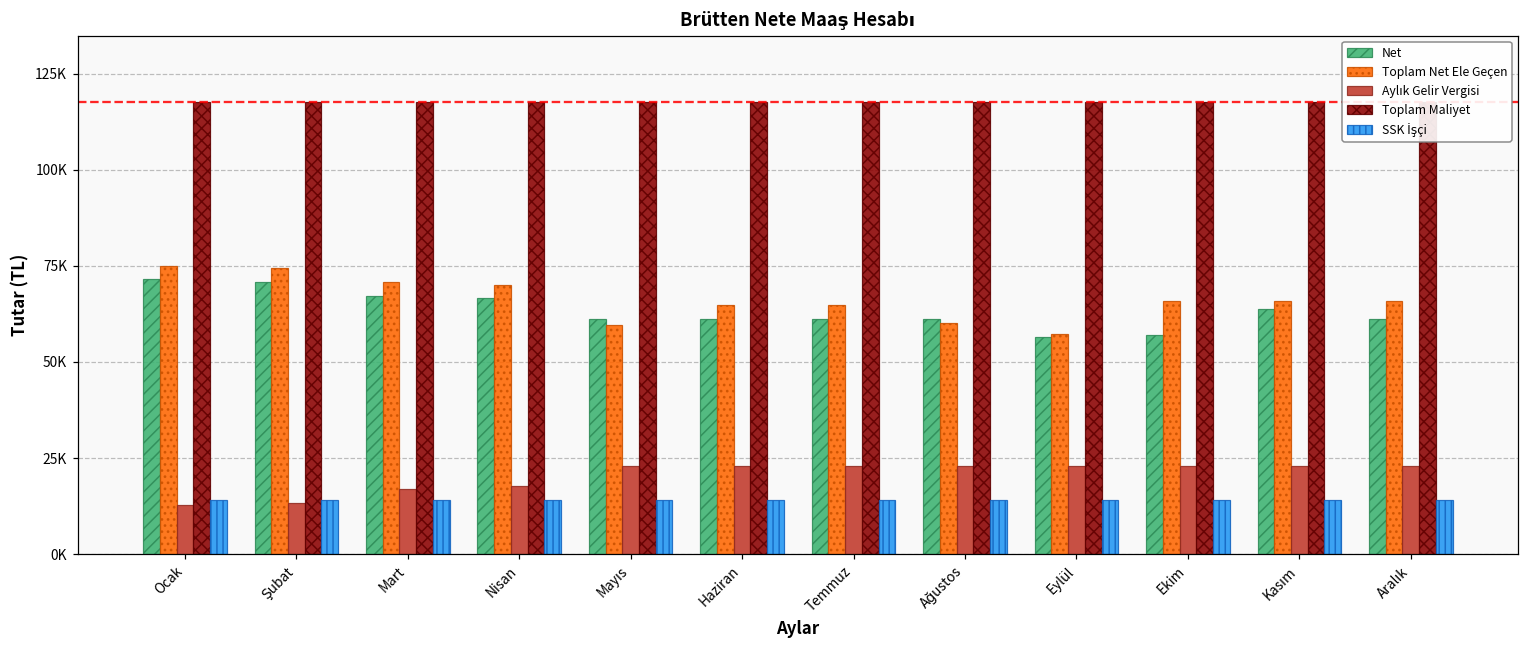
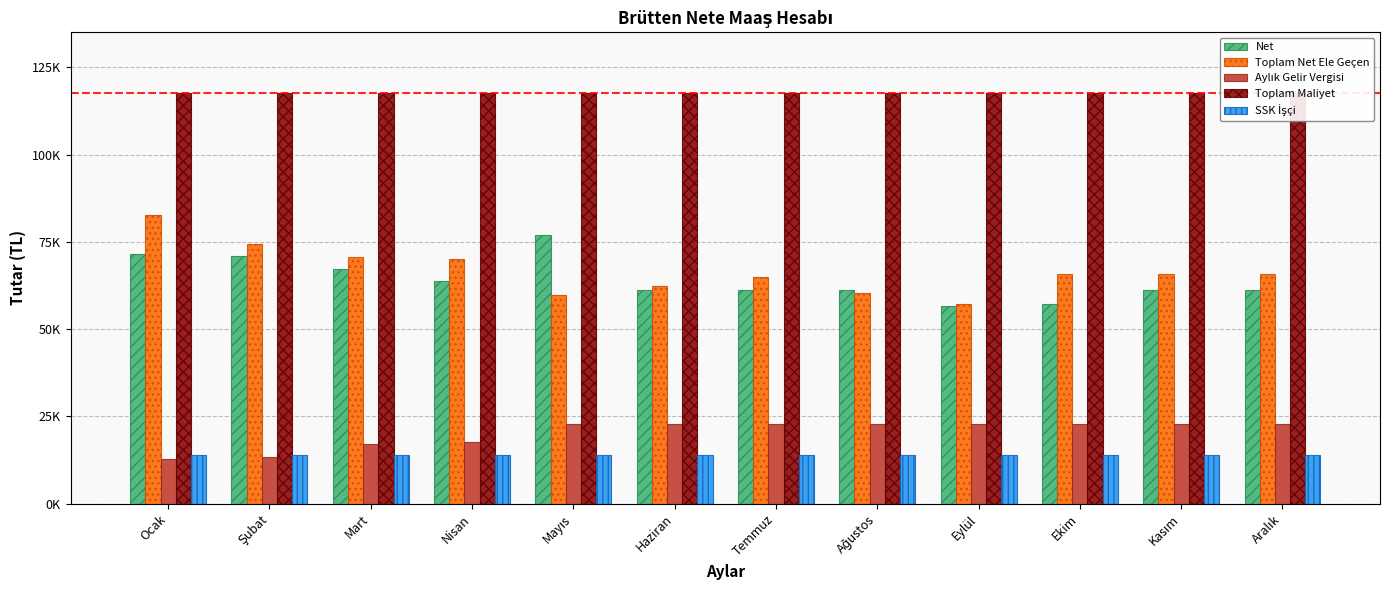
Toplam Net Ele Geçen, Ocak: 75000 -> 83000
Net, Nisan: 67000 -> 64000
Net, Mayıs: 61000 -> 77000
Toplam Net Ele Geçen, Haziran: 65000 -> 62000
Net, Kasım: 64000 -> 61000
